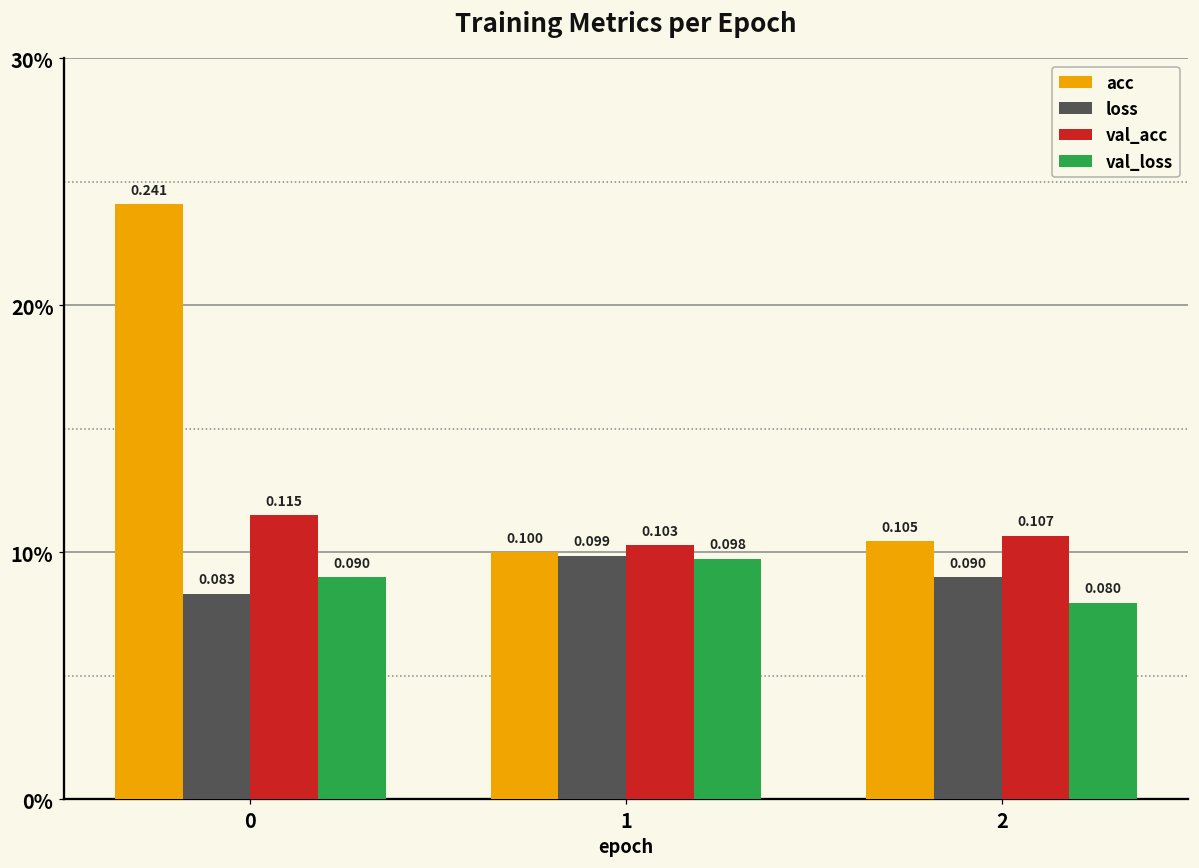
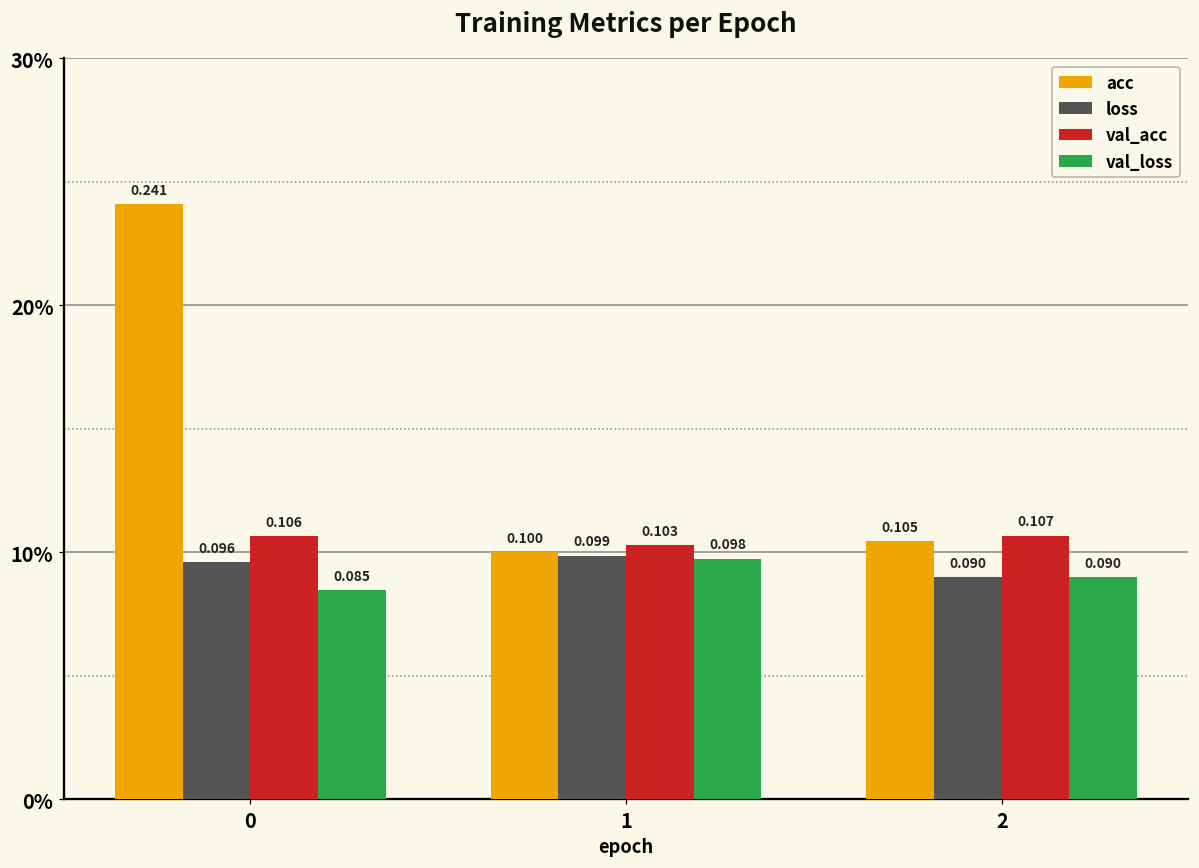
loss, 0: 0.083 -> 0.096
val_acc, 0: 0.115 -> 0.106
val_loss, 0: 0.090 -> 0.085
val_loss, 2: 0.080 -> 0.090
